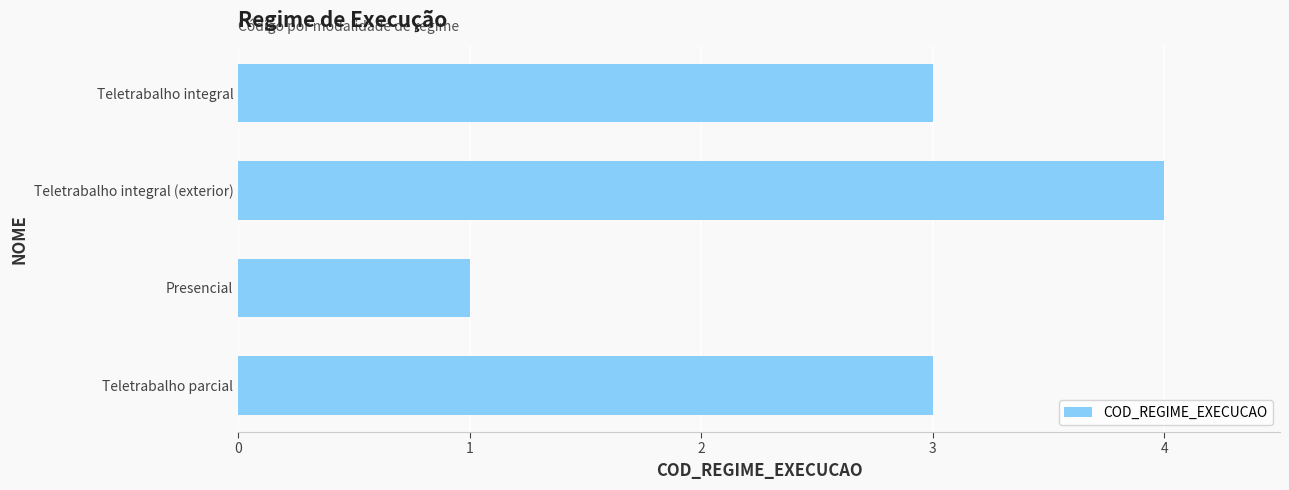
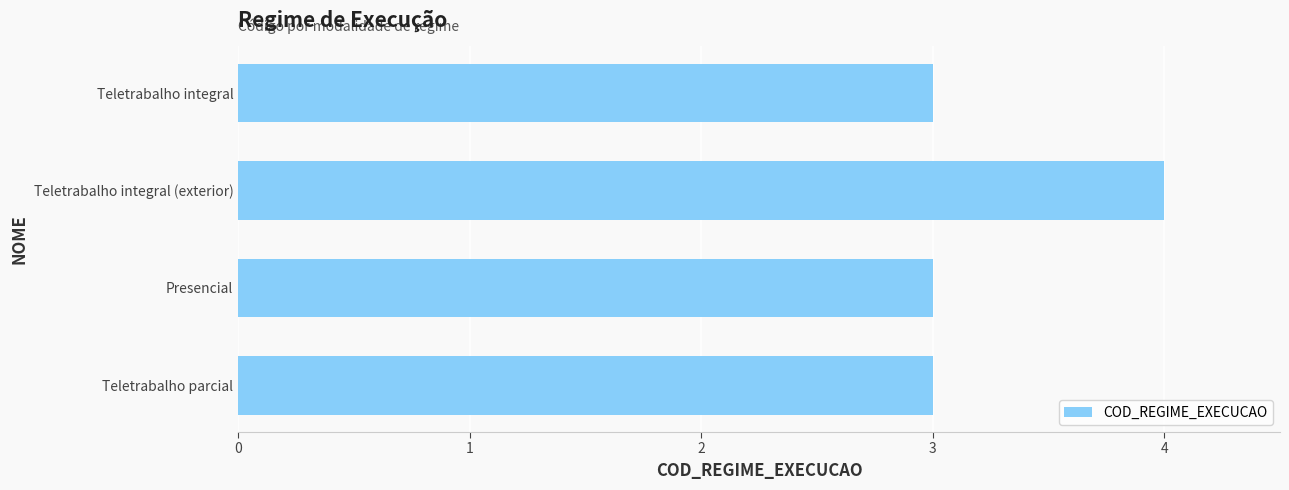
Presencial: 1 -> 3
